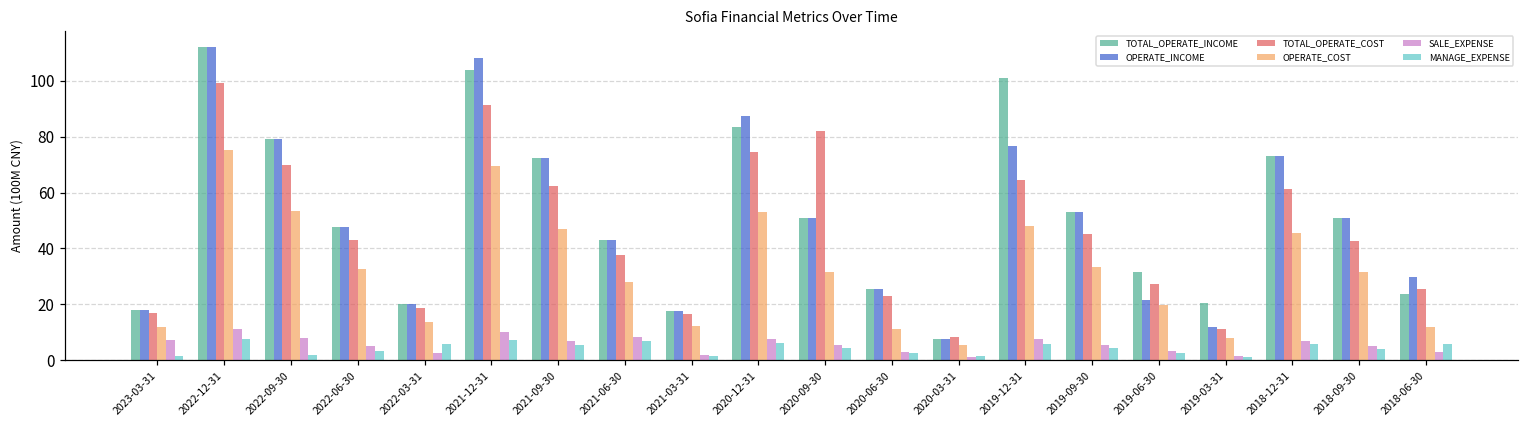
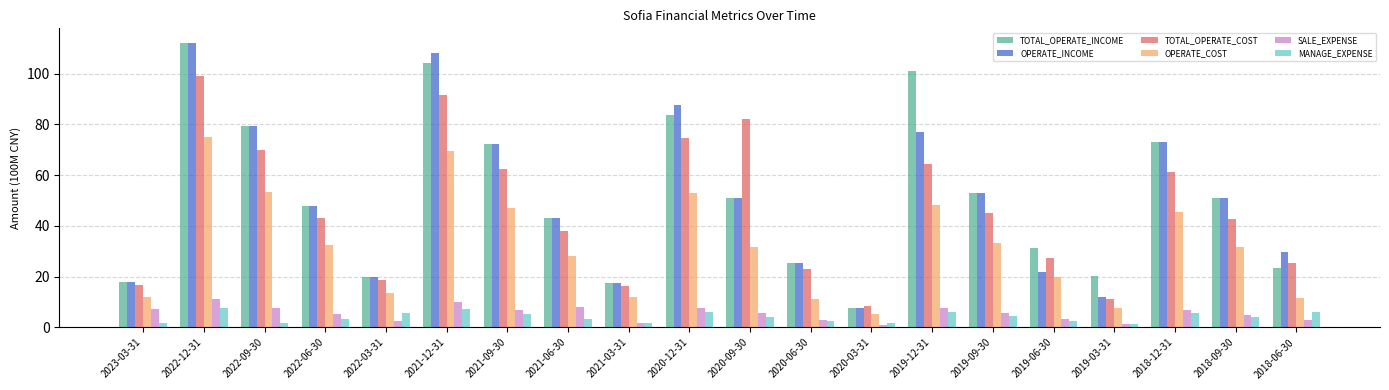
MANAGE_EXPENSE, 2021-06-30: 7 -> 4
